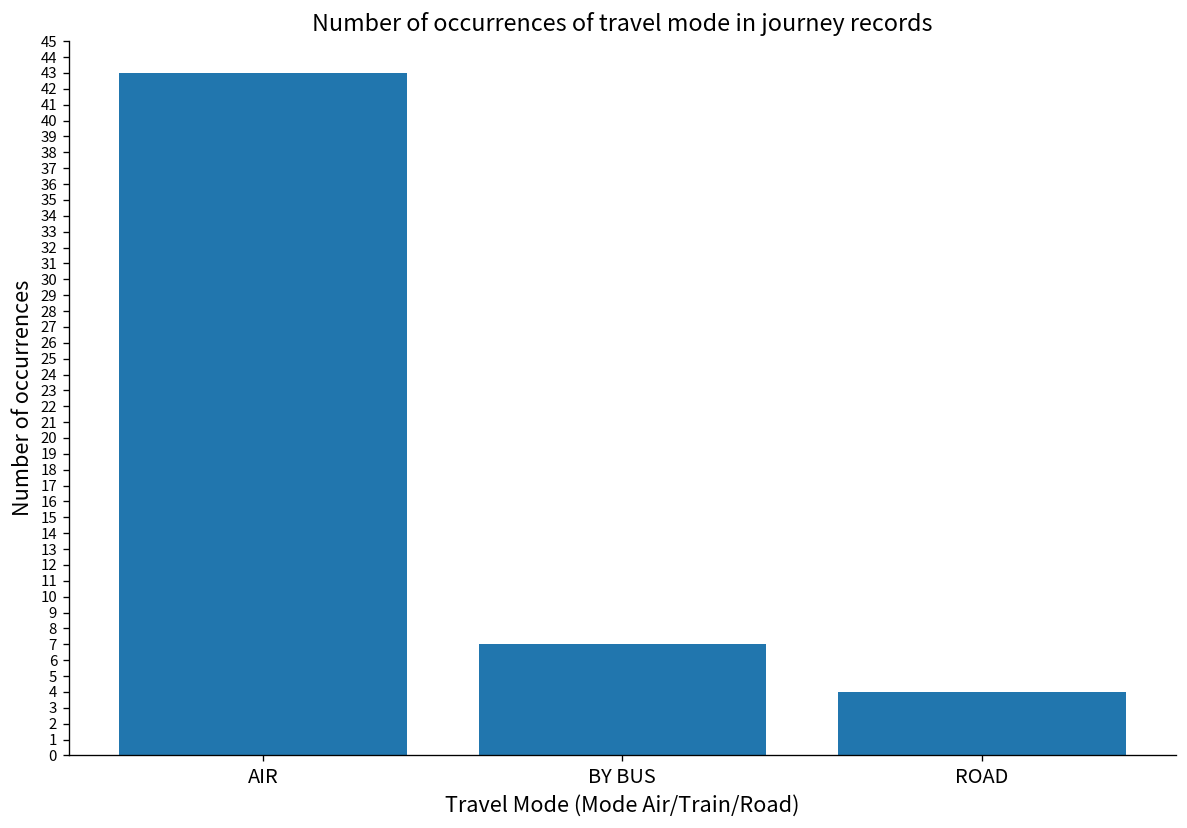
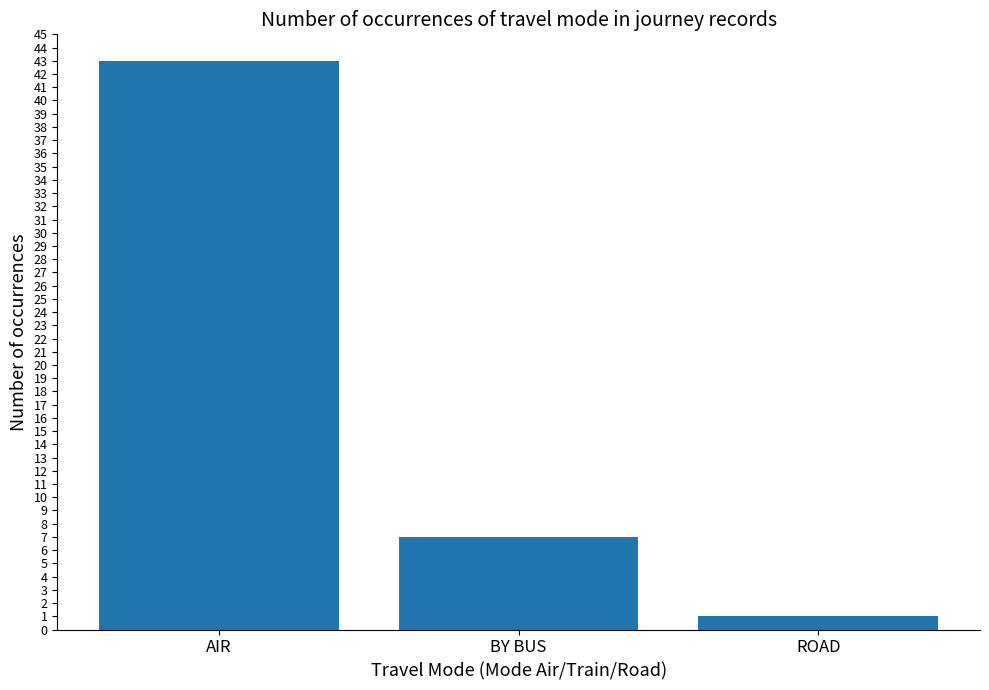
ROAD: 4 -> 1
